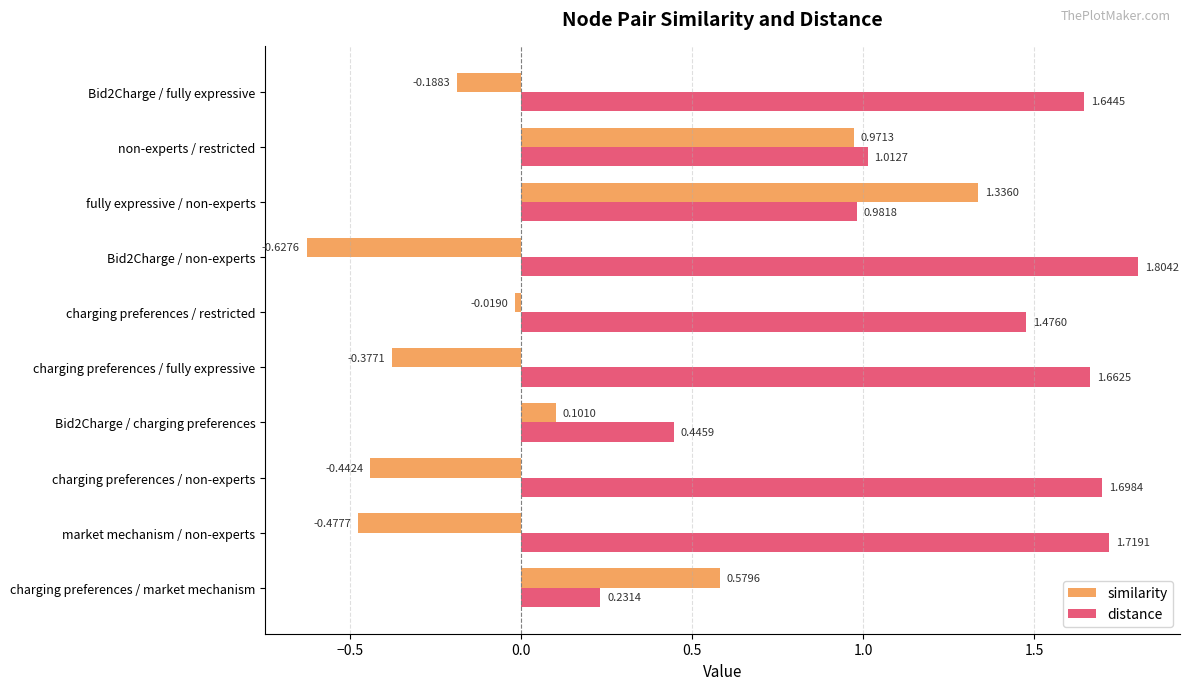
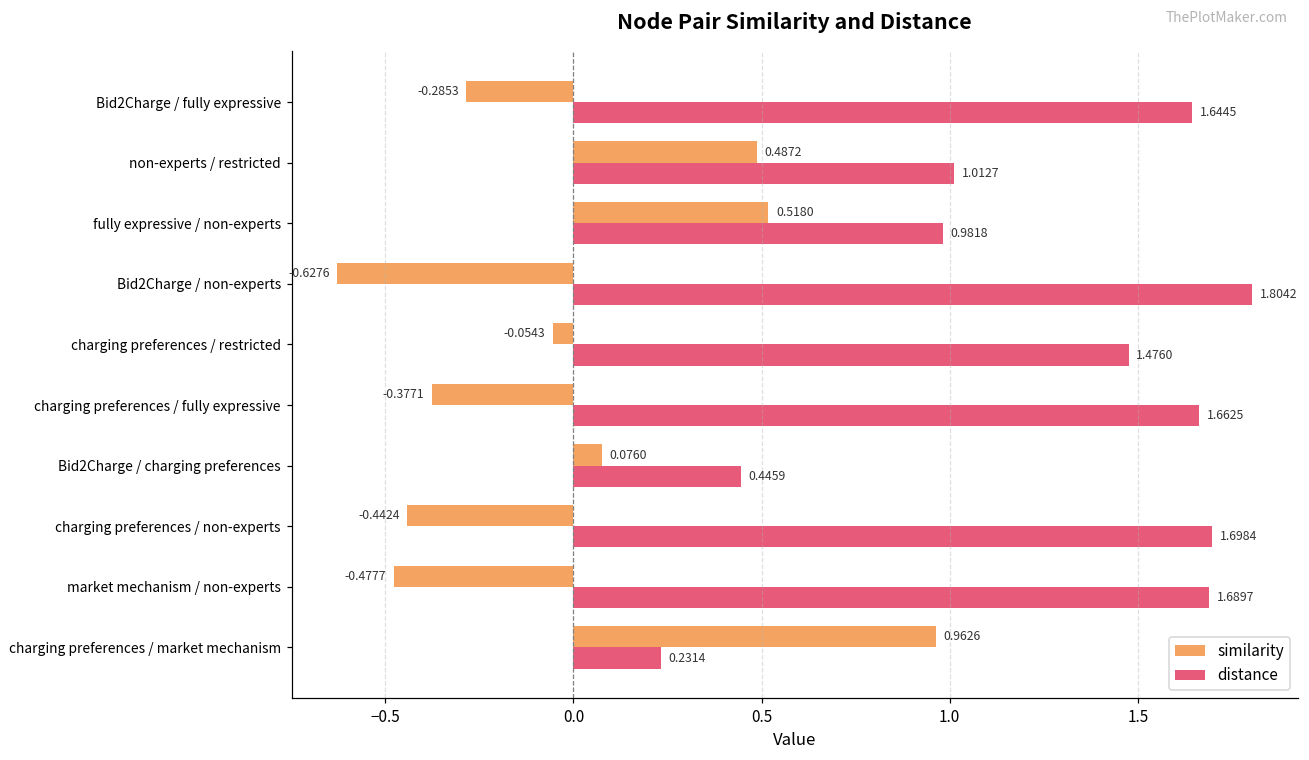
similarity, Bid2Charge / fully expressive: -0.1883 -> -0.2853
similarity, non-experts / restricted: 0.9713 -> 0.4872
similarity, fully expressive / non-experts: 1.3360 -> 0.5180
similarity, charging preferences / restricted: -0.0190 -> -0.0543
similarity, Bid2Charge / charging preferences: 0.1010 -> 0.0760
distance, market mechanism / non-experts: 1.7191 -> 1.6897
similarity, charging preferences / market mechanism: 0.5796 -> 0.9626
